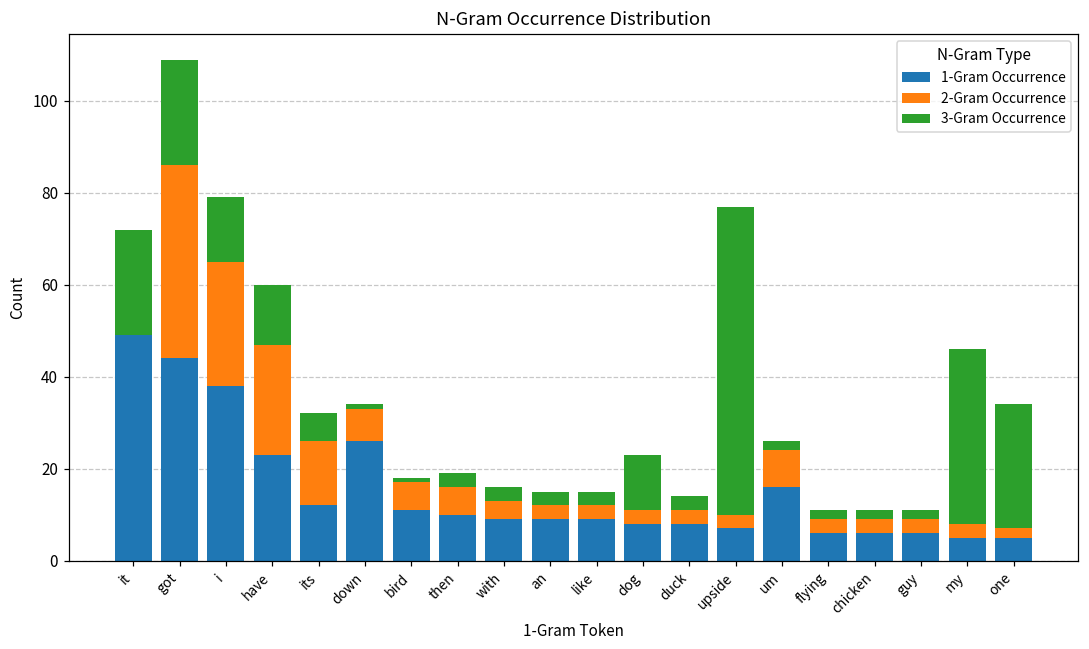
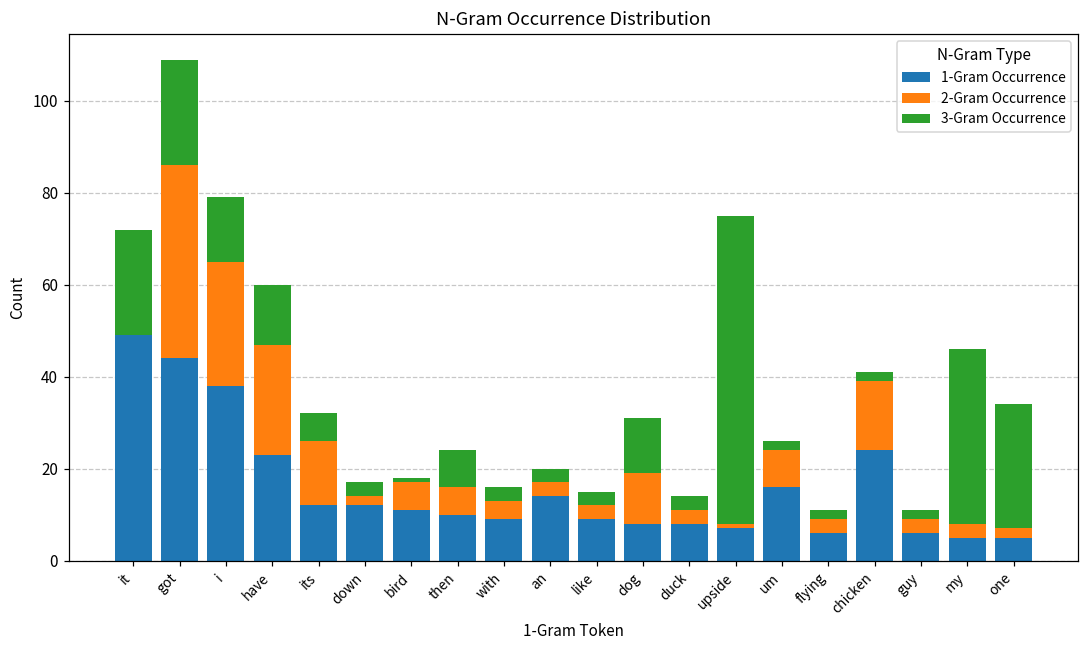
1-Gram Occurrence, down: 26 -> 12
2-Gram Occurrence, down: 7 -> 2
3-Gram Occurrence, down: 1 -> 3
3-Gram Occurrence, then: 3 -> 8
1-Gram Occurrence, an: 9 -> 14
2-Gram Occurrence, dog: 3 -> 11
2-Gram Occurrence, upside: 3 -> 1
1-Gram Occurrence, chicken: 6 -> 24
2-Gram Occurrence, chicken: 3 -> 15
